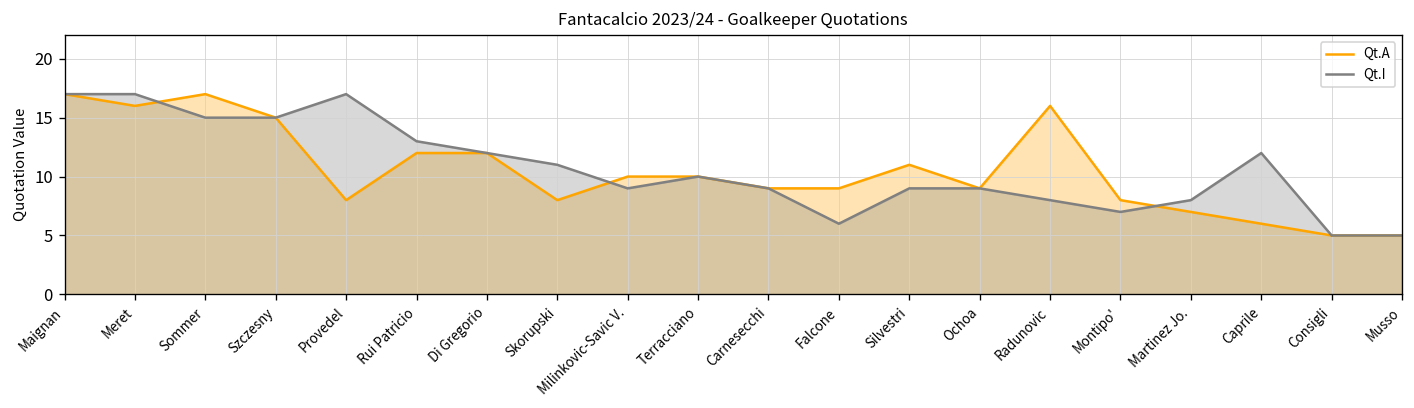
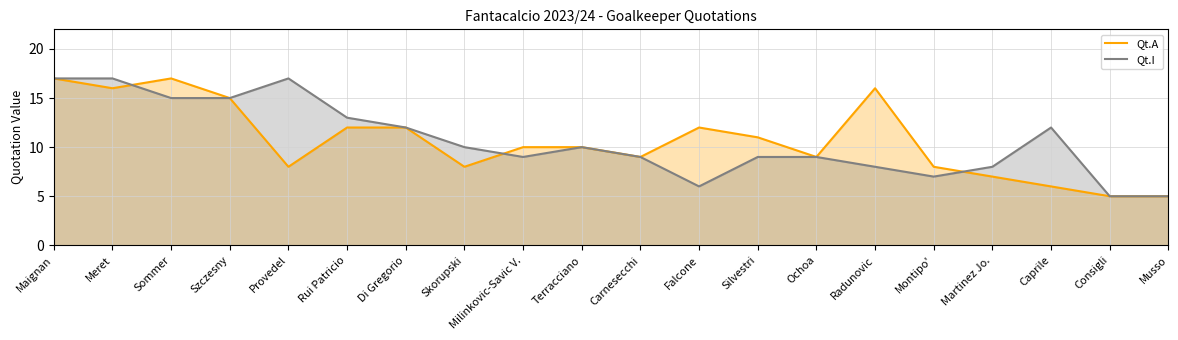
Qt.I, Skorupski: 11 -> 10
Qt.A, Falcone: 9 -> 12
